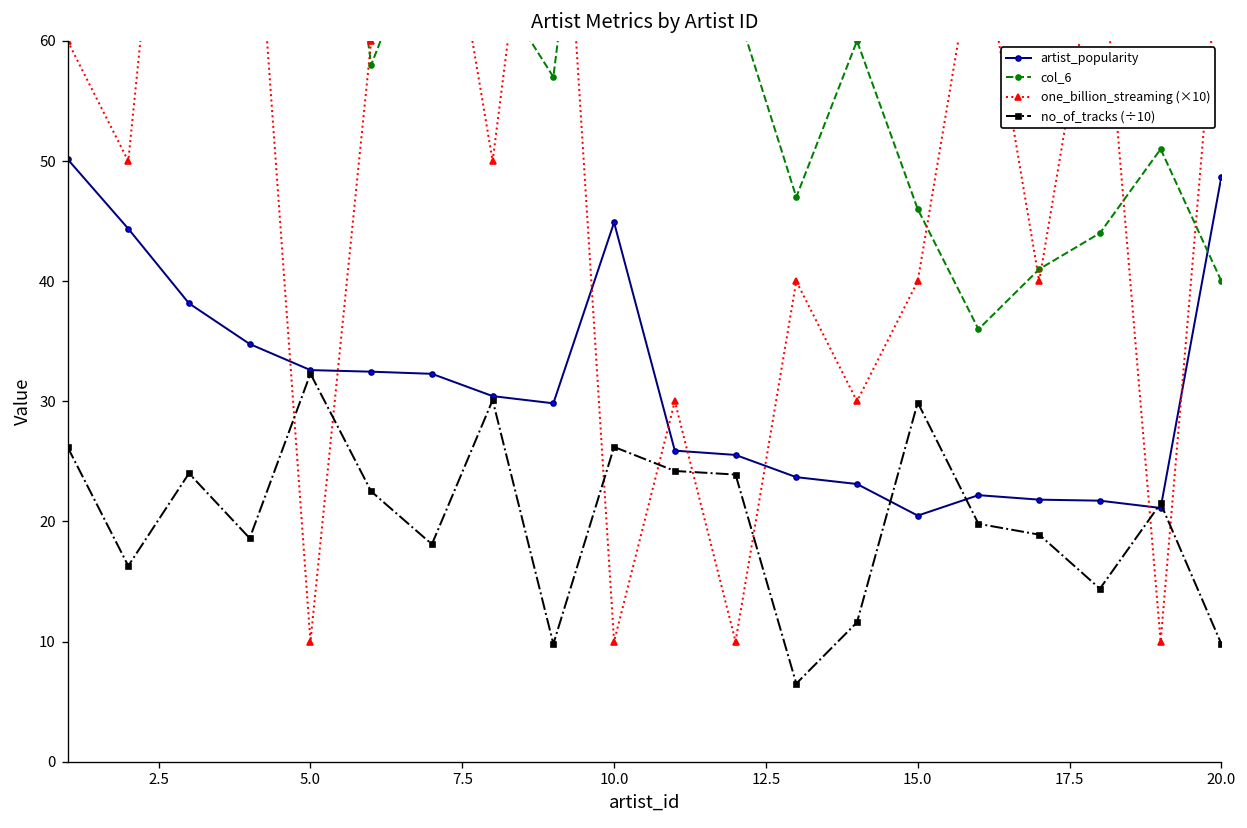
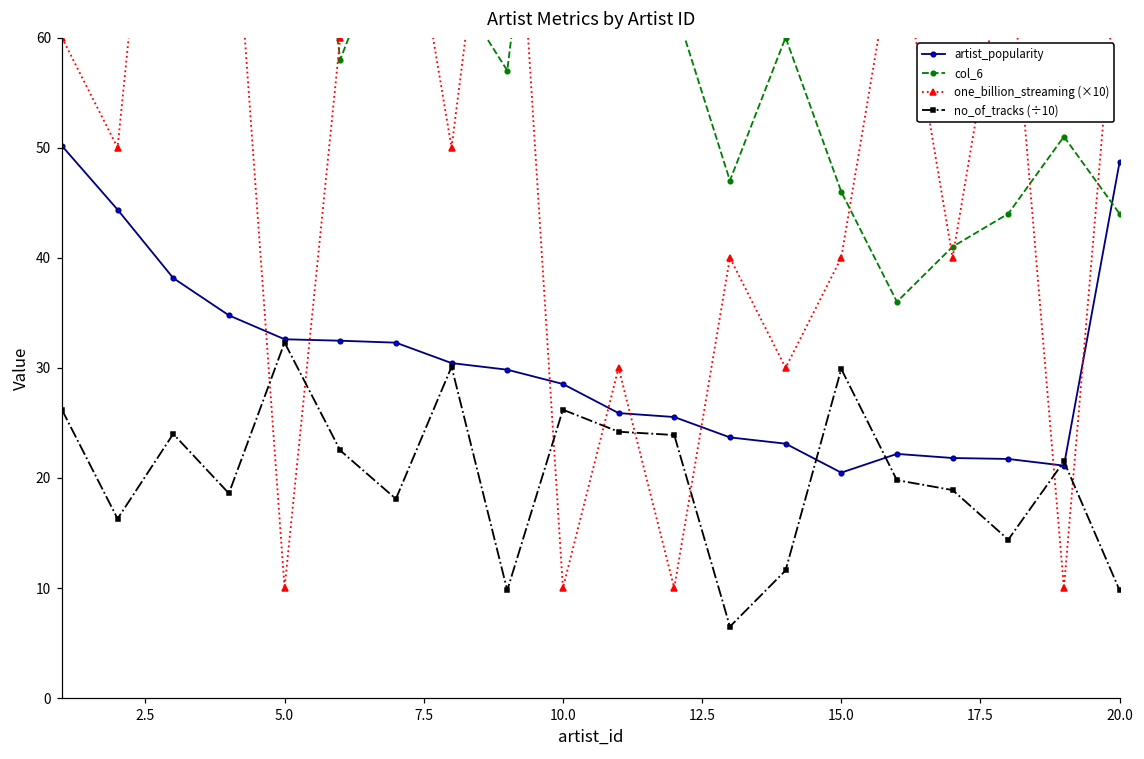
artist_popularity, 10.0: 44.9 -> 28.5
col_6, 20.0: 40 -> 44
